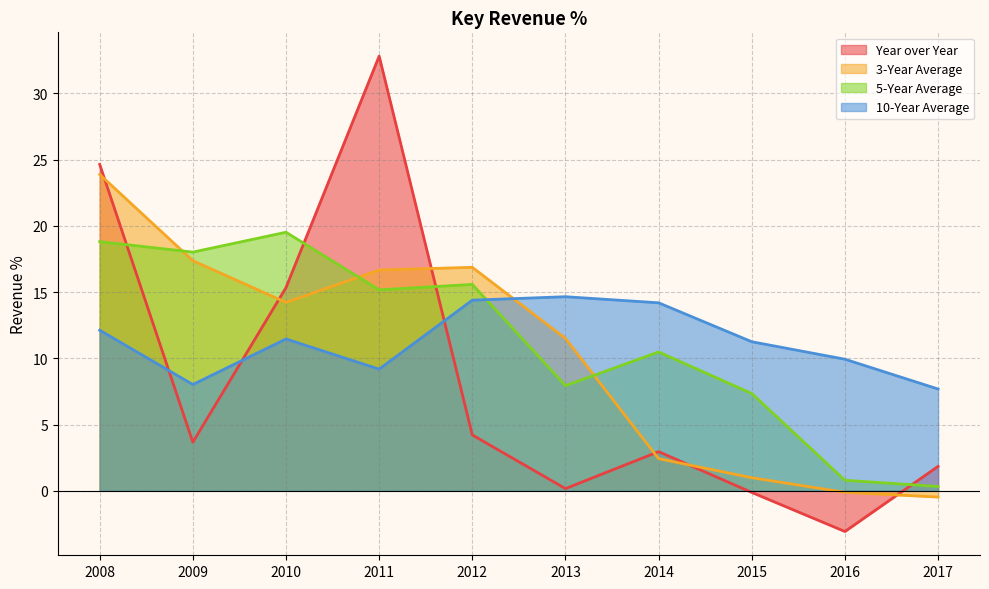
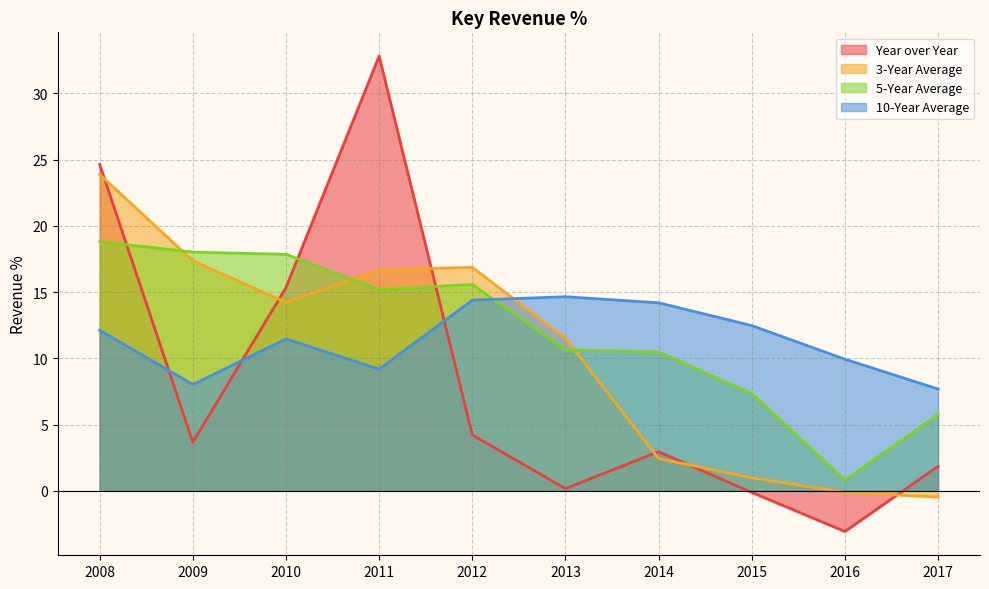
5-Year Average, 2010: 19.5 -> 17.9
5-Year Average, 2013: 7.9 -> 10.6
10-Year Average, 2015: 11.3 -> 12.5
5-Year Average, 2017: 0.3 -> 5.8
